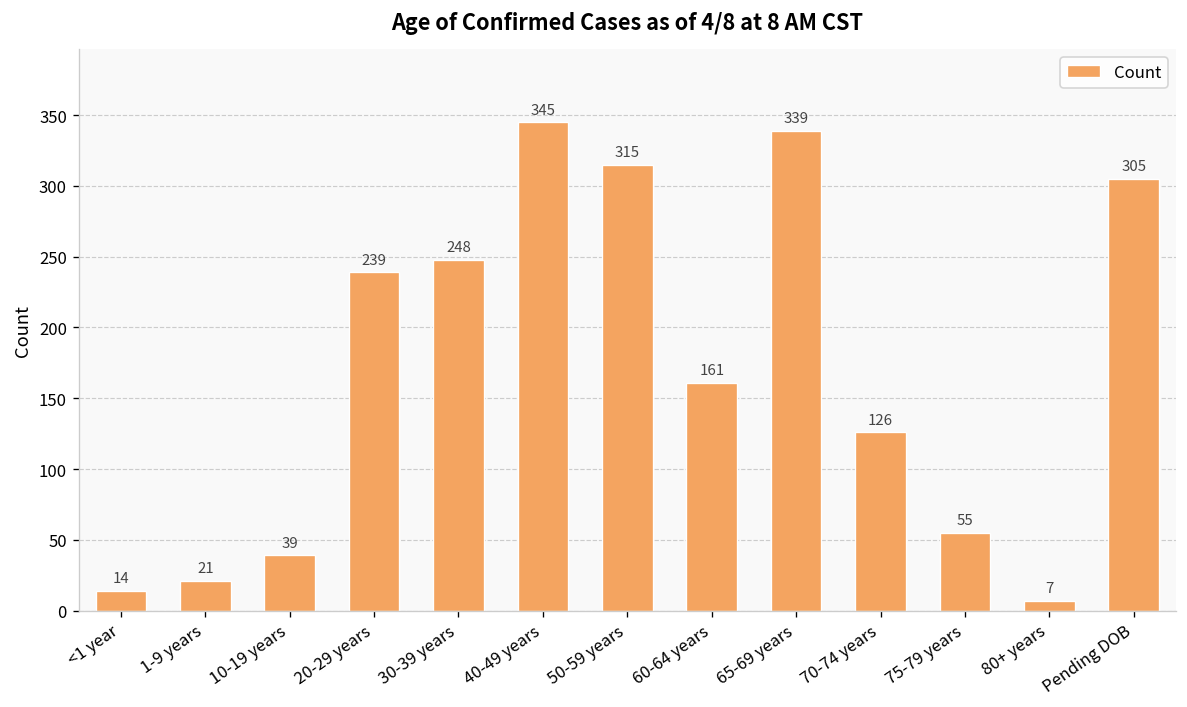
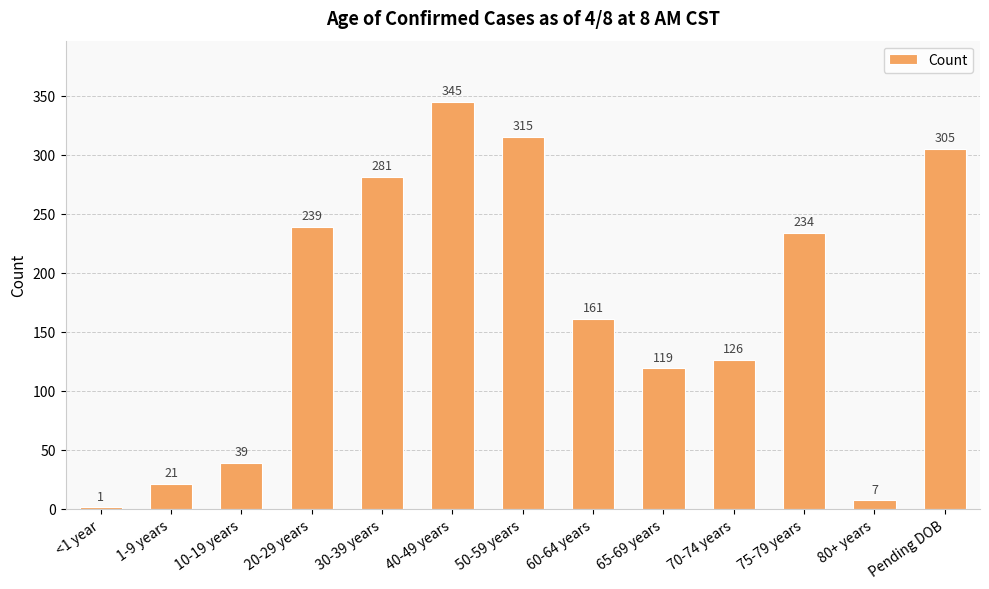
<1 year: 14 -> 1
30-39 years: 248 -> 281
65-69 years: 339 -> 119
75-79 years: 55 -> 234
